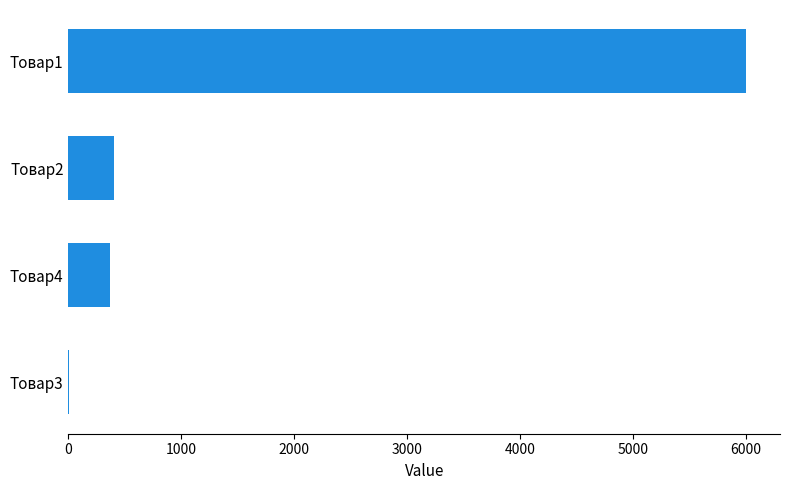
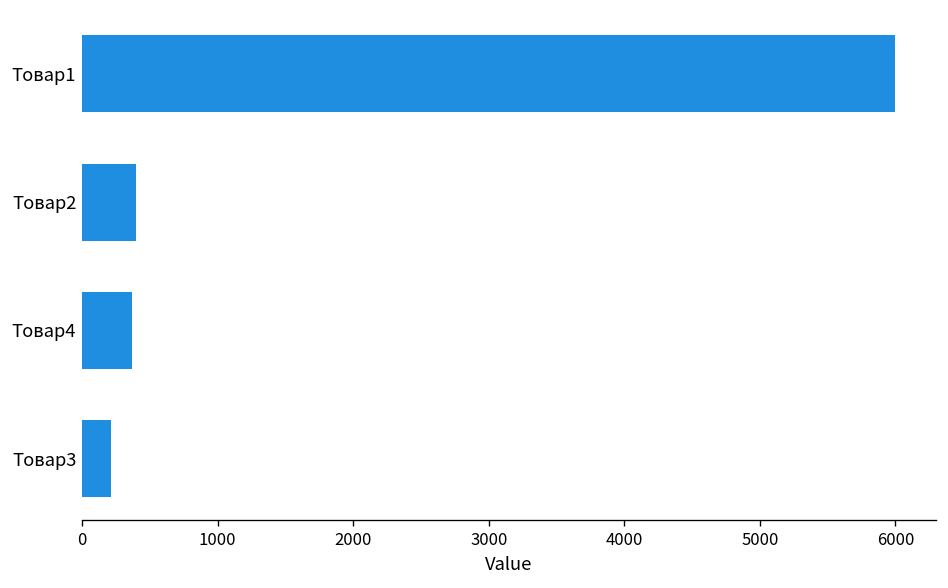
Товар3: 10 -> 210
